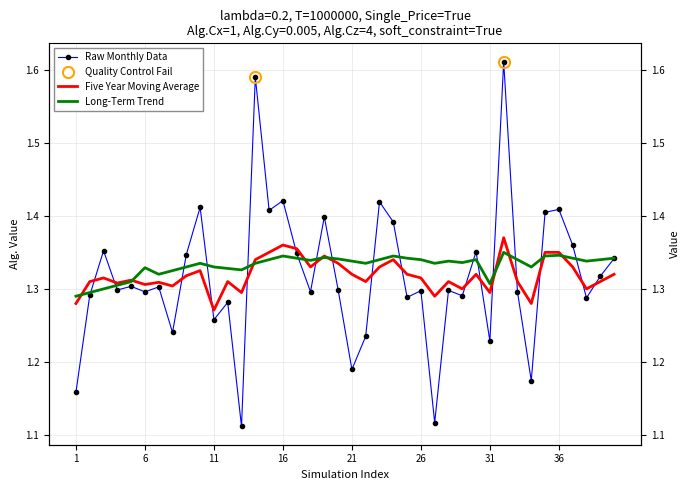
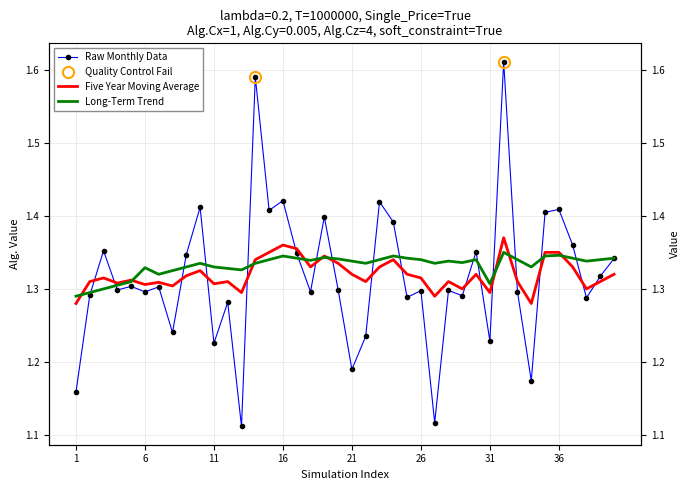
Raw Monthly Data, 11: 1.26 -> 1.23
Five Year Moving Average, 11: 1.27 -> 1.31
